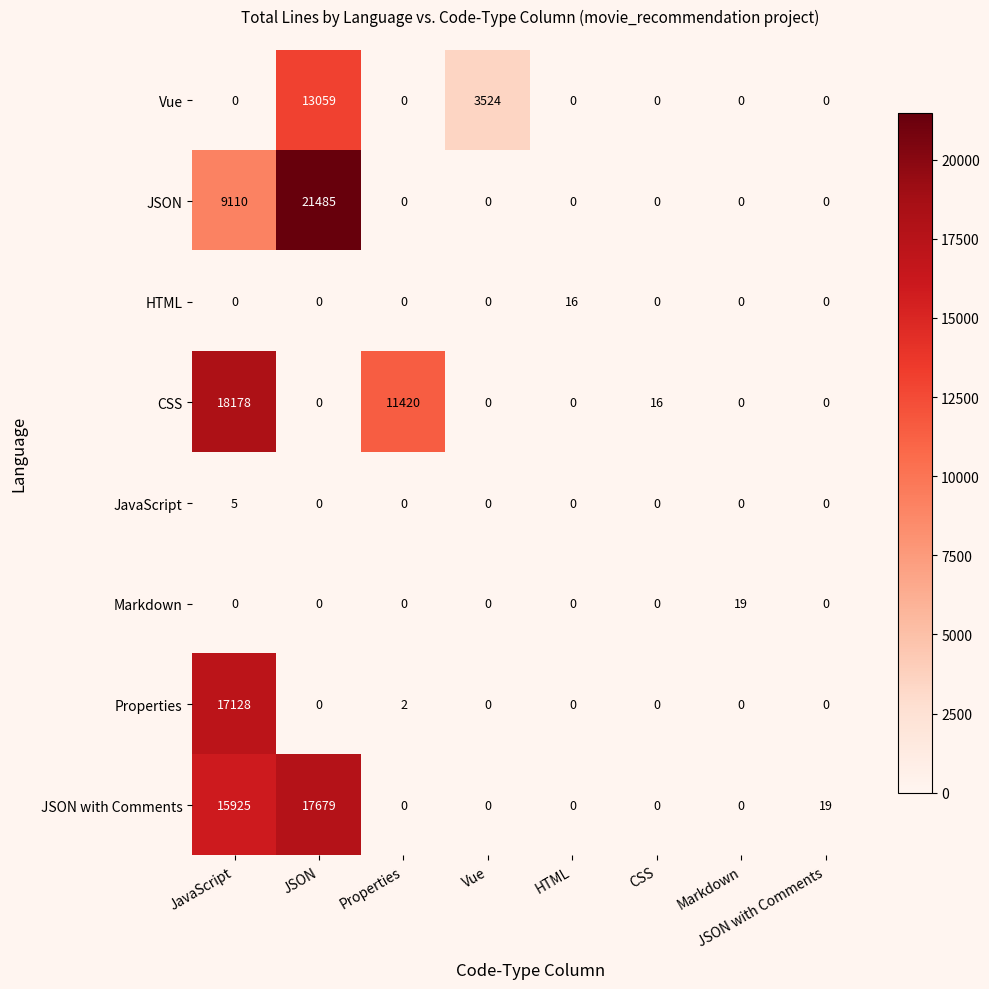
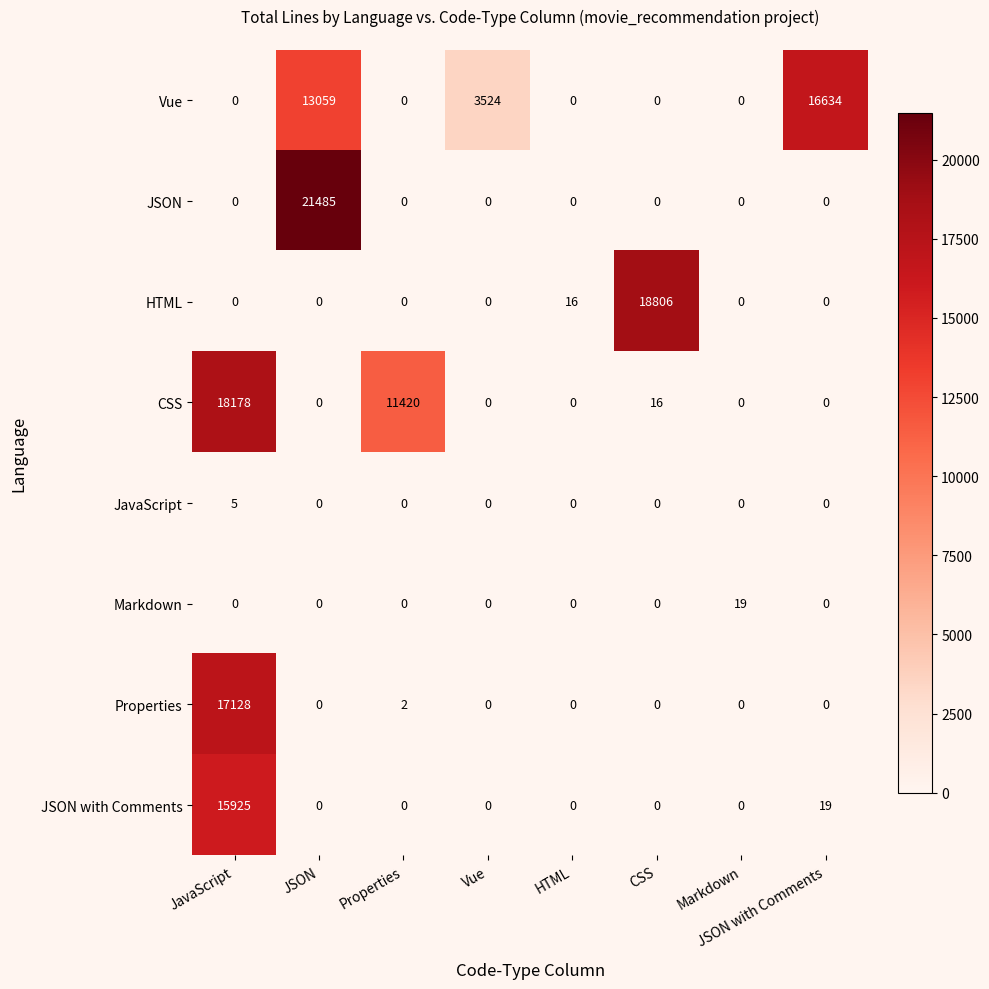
Vue, JSON with Comments: 0 -> 16634
JSON, JavaScript: 9110 -> 0
HTML, CSS: 0 -> 18806
JSON with Comments, JSON: 17679 -> 0
